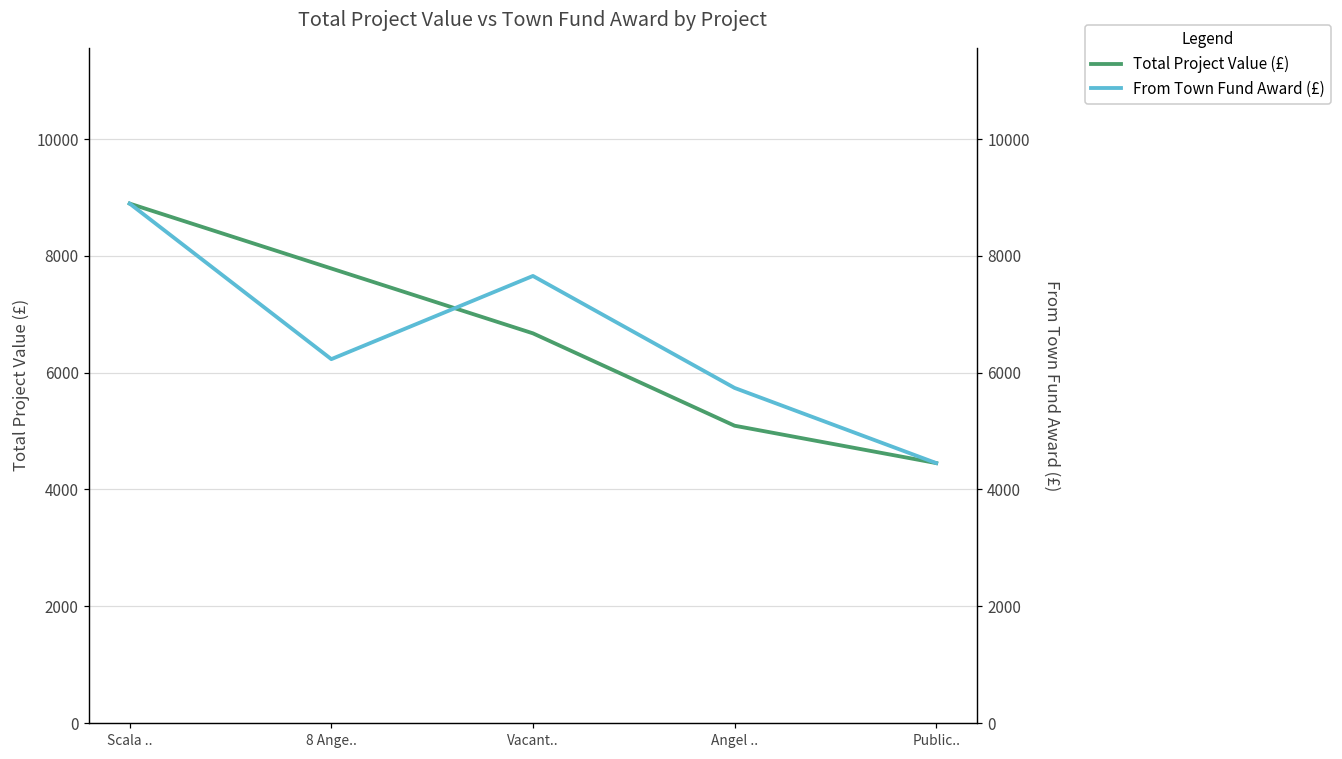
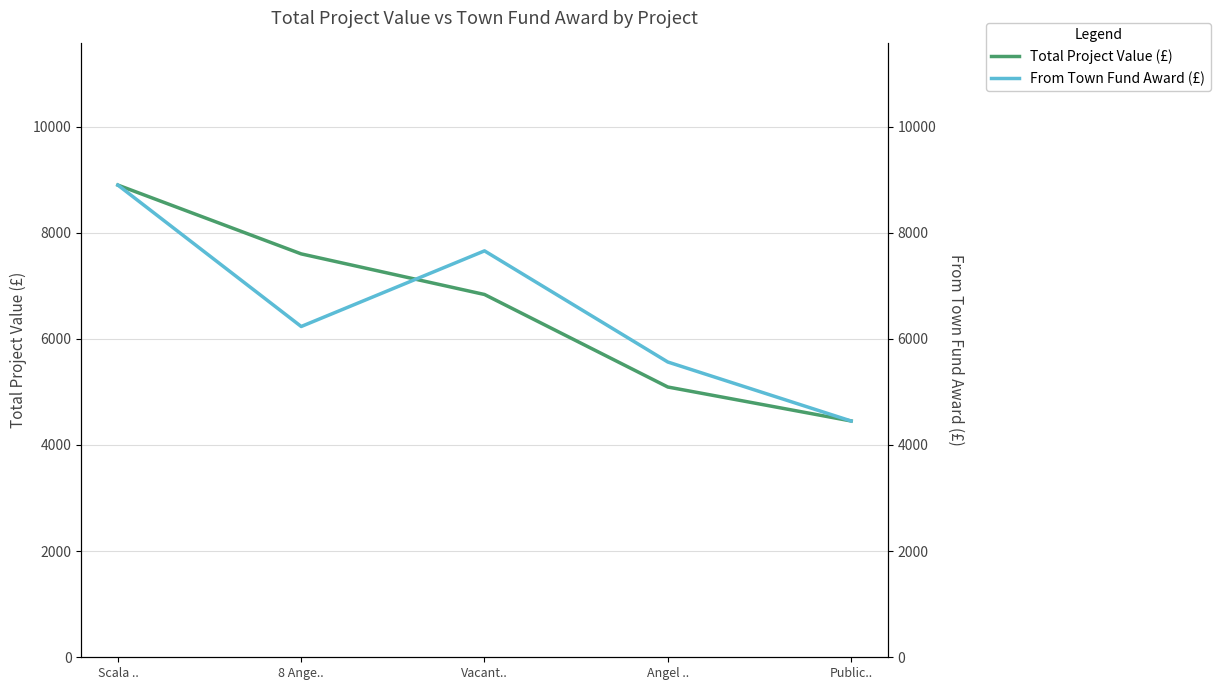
Total Project Value (£), 8 Ange..: 7800 -> 7600
Total Project Value (£), Vacant..: 6700 -> 6800
From Town Fund Award (£), Angel ..: 5700 -> 5600
